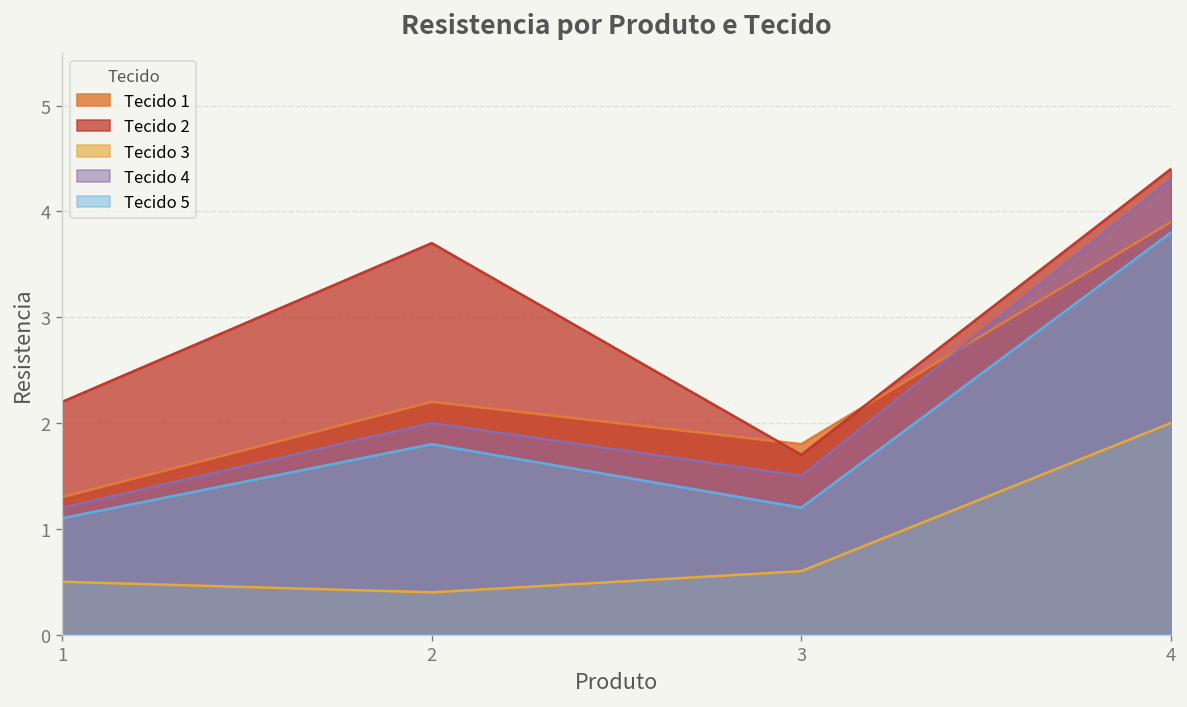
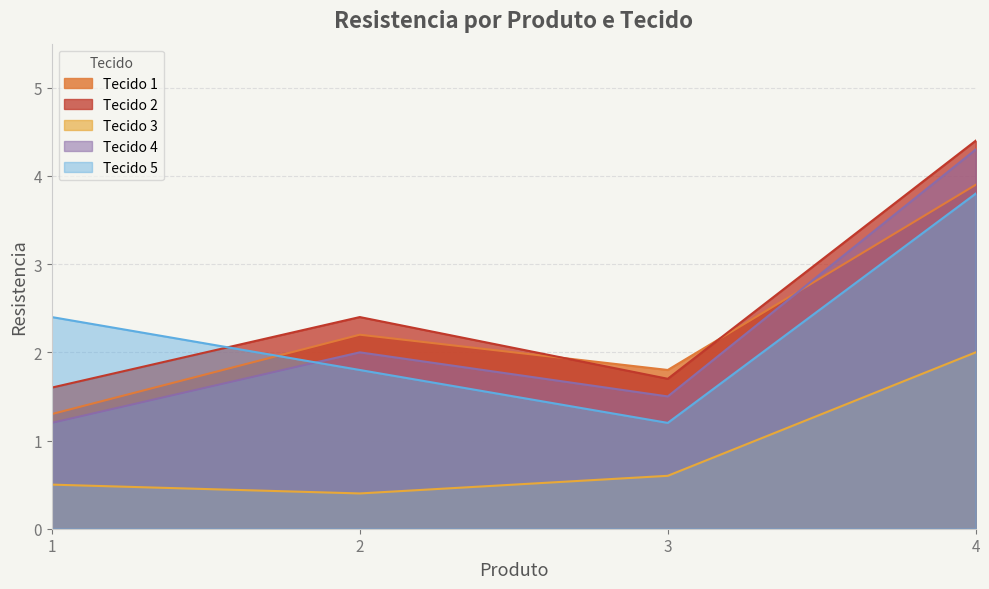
Tecido 2, 1: 2.2 -> 1.6
Tecido 5, 1: 1.1 -> 2.4
Tecido 2, 2: 3.7 -> 2.4
